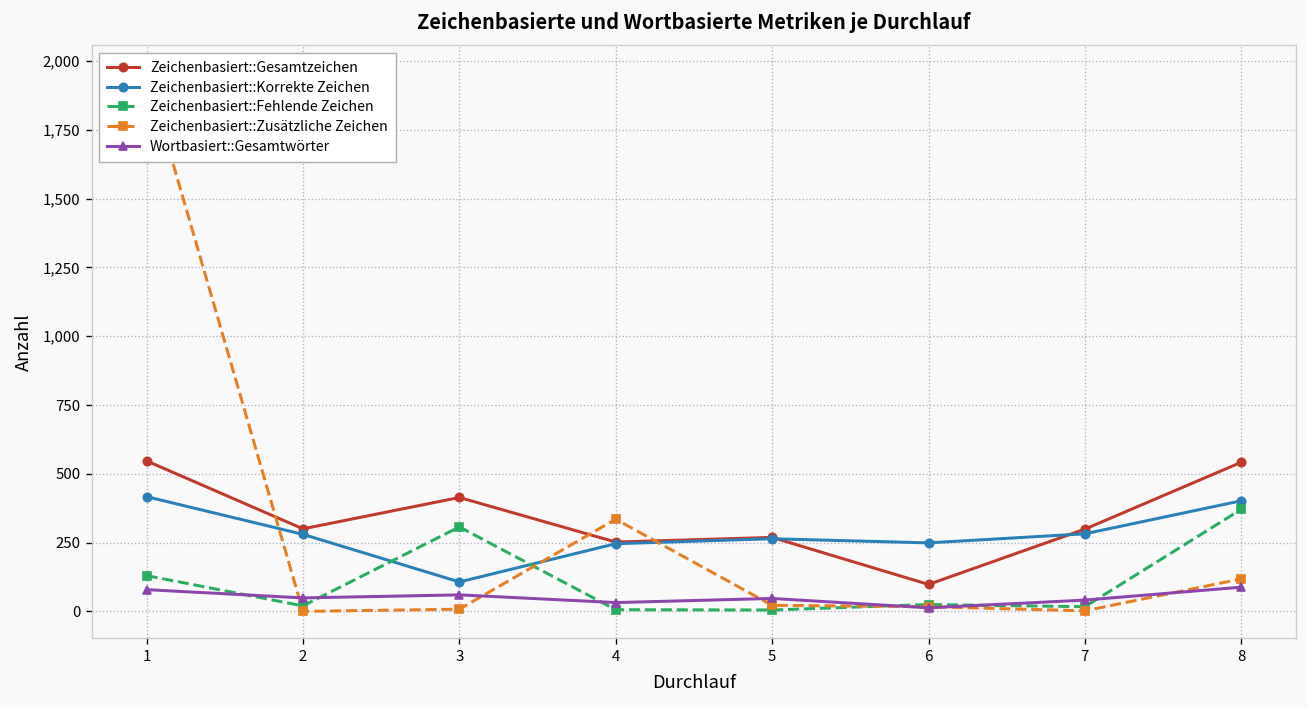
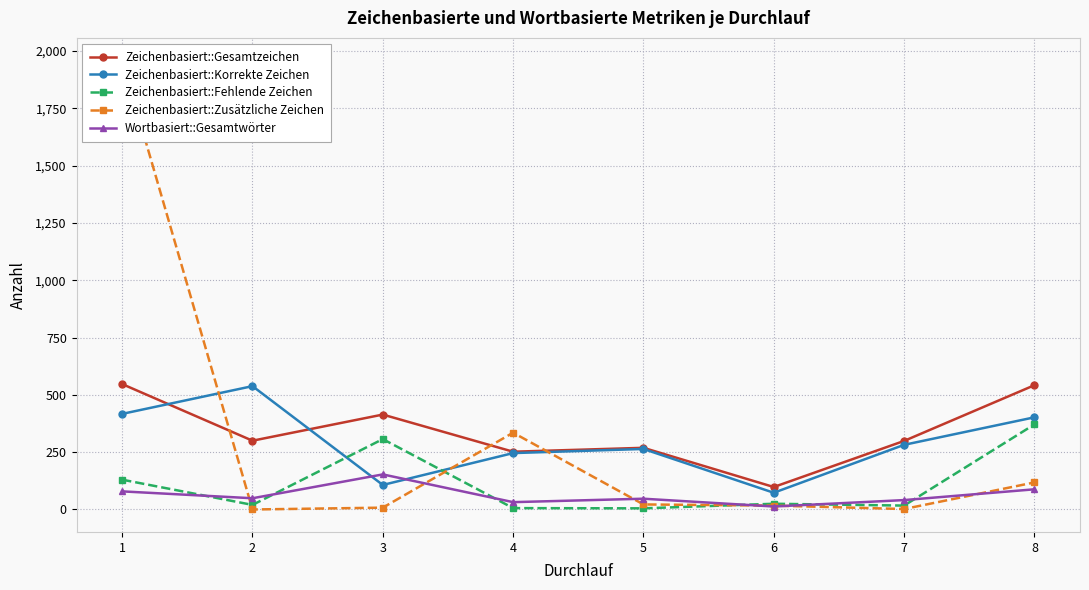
Zeichenbasiert::Korrekte Zeichen, 2: 280 -> 540
Wortbasiert::Gesamtwörter, 3: 60 -> 150
Zeichenbasiert::Korrekte Zeichen, 6: 250 -> 70
